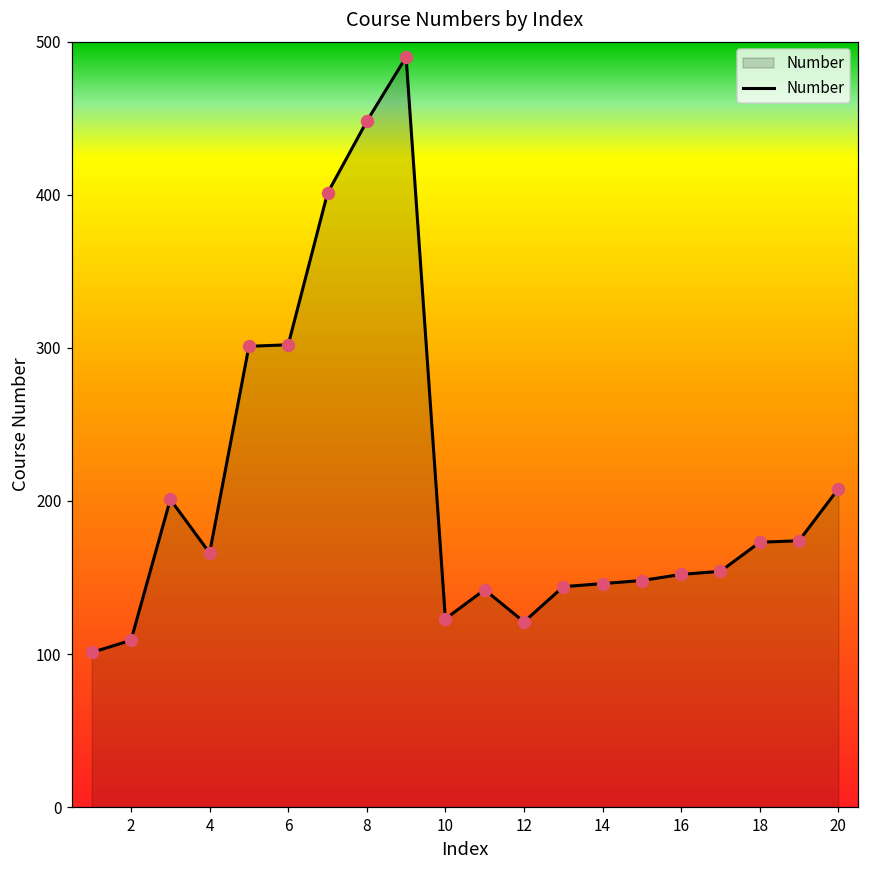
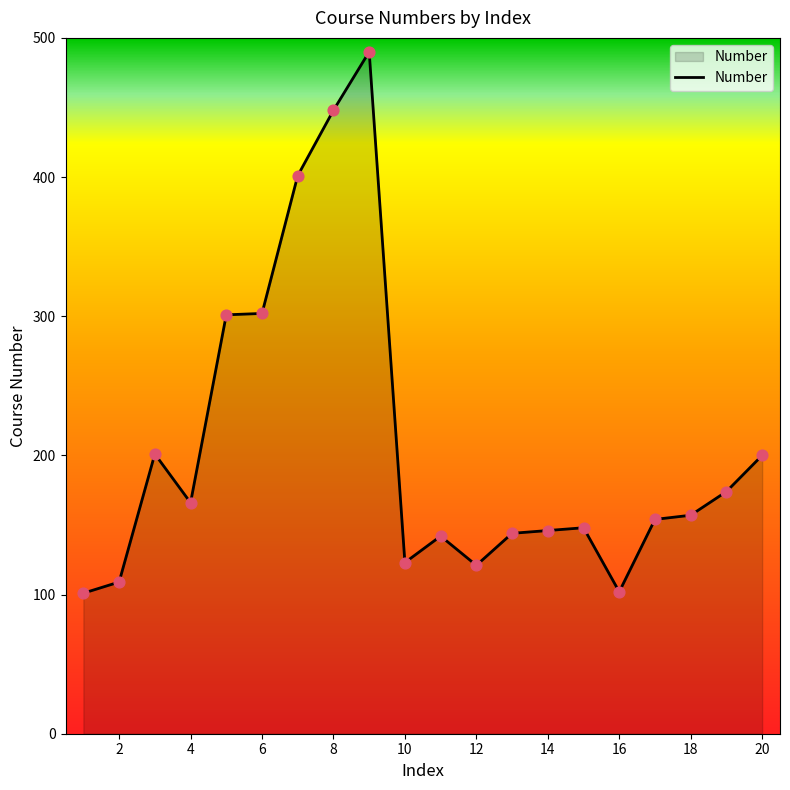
16: 152 -> 102
18: 173 -> 157
20: 208 -> 200
